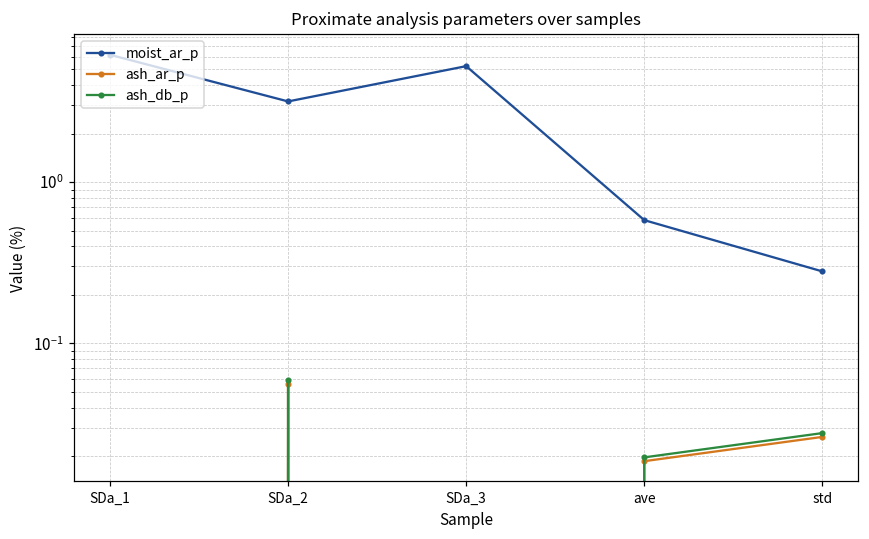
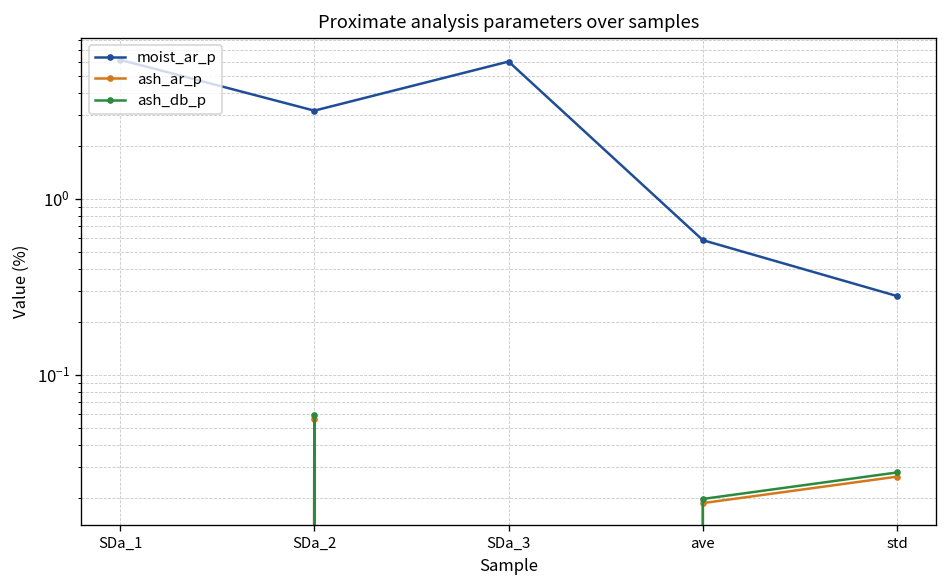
moist_ar_p, SDa_3: 5.2 -> 6.0
